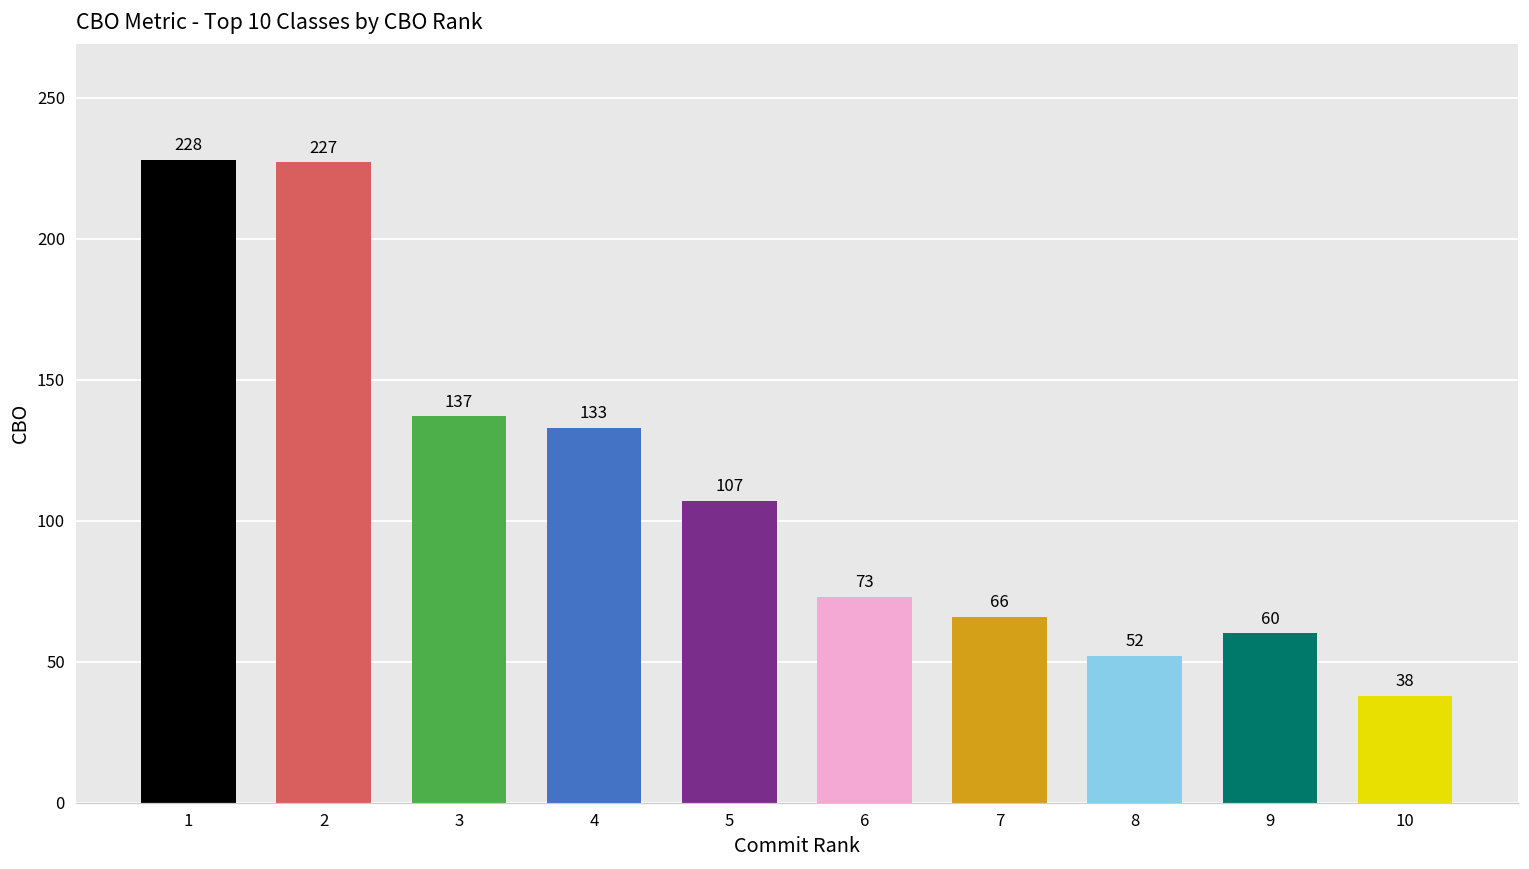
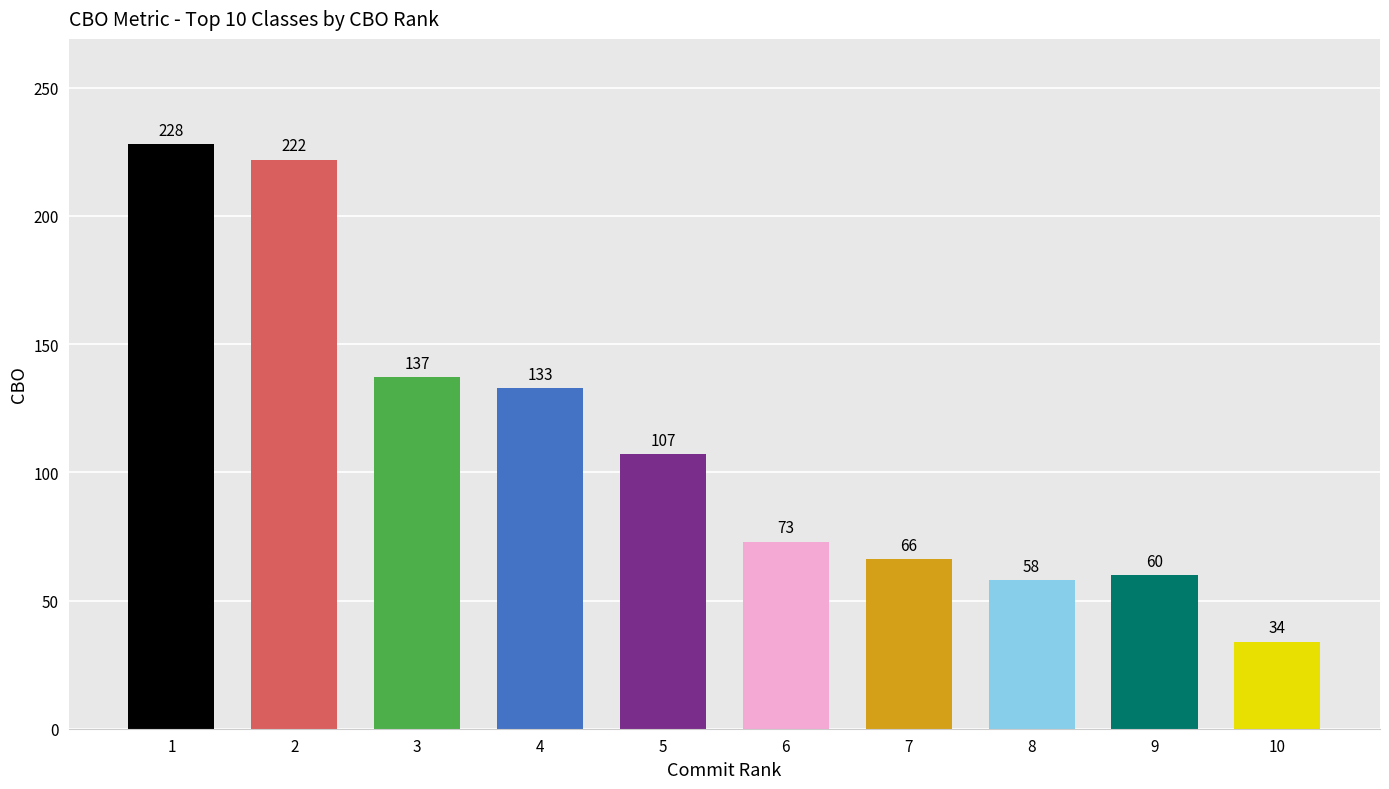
2: 227 -> 222
8: 52 -> 58
10: 38 -> 34
